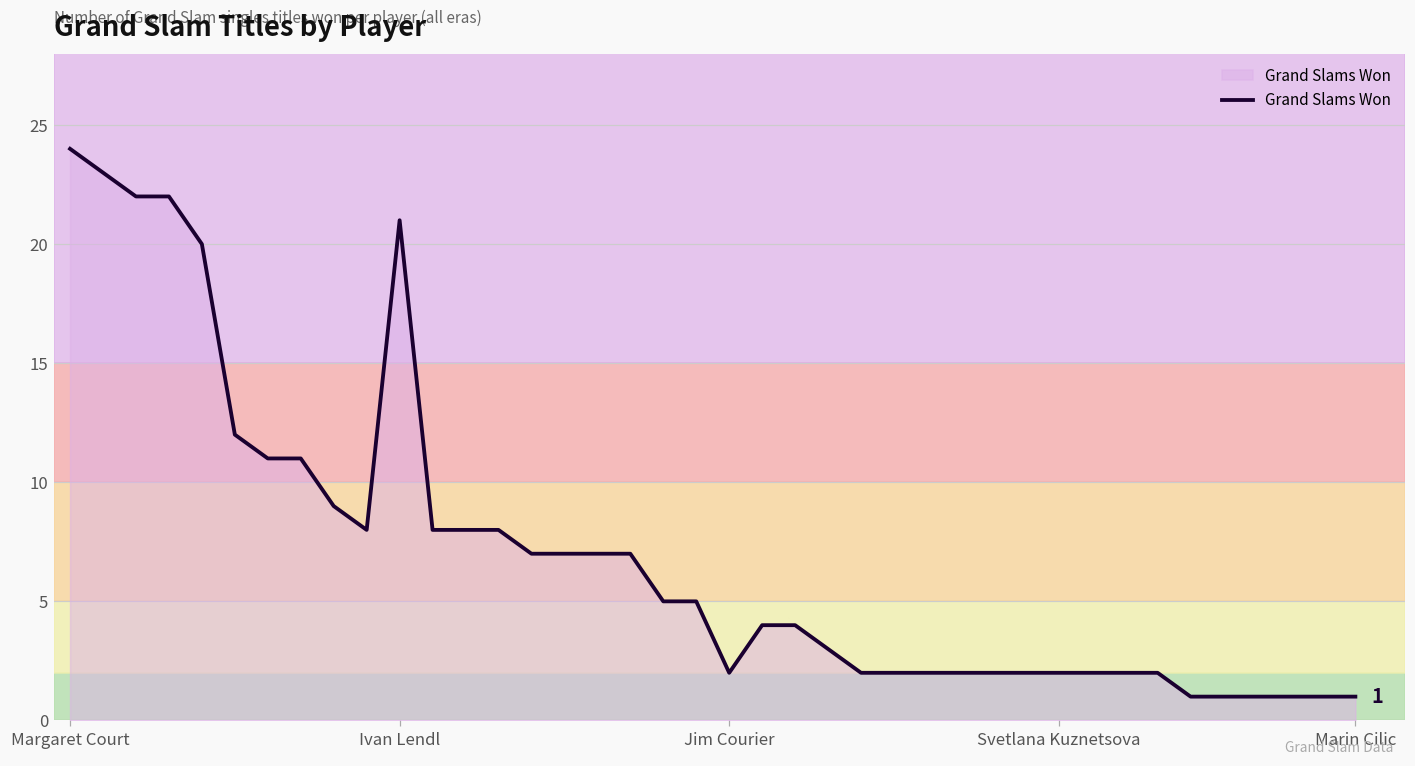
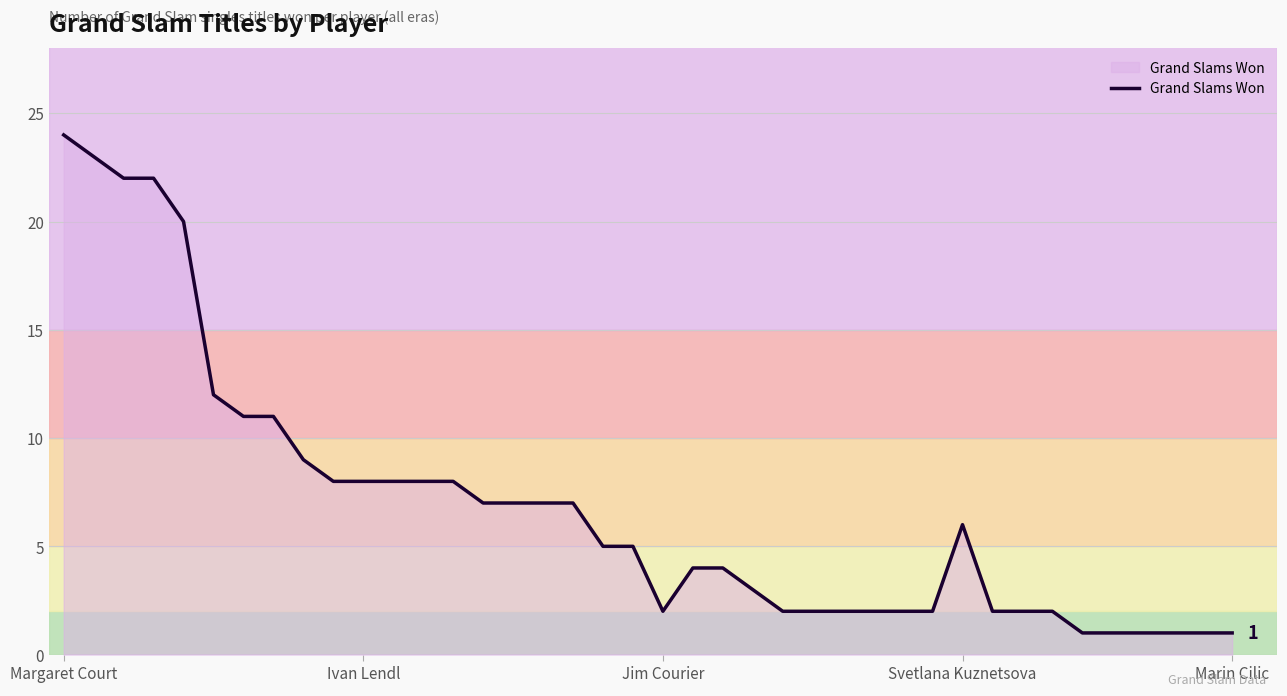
Ivan Lendl: 21 -> 8
Svetlana Kuznetsova: 2 -> 6
